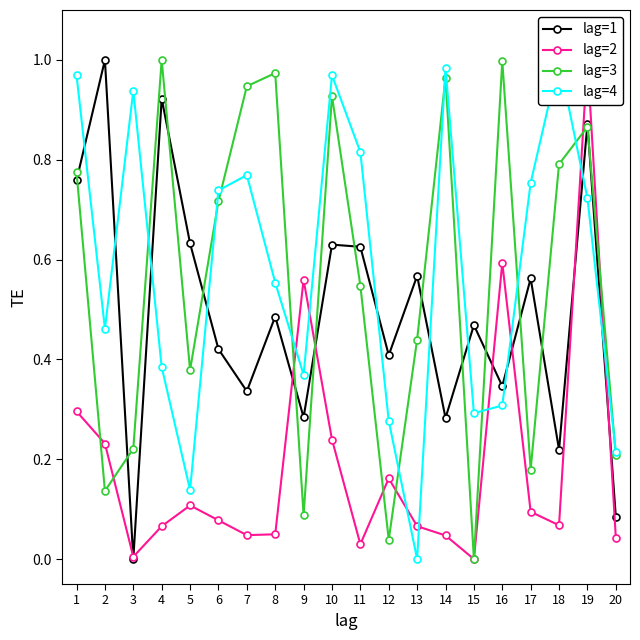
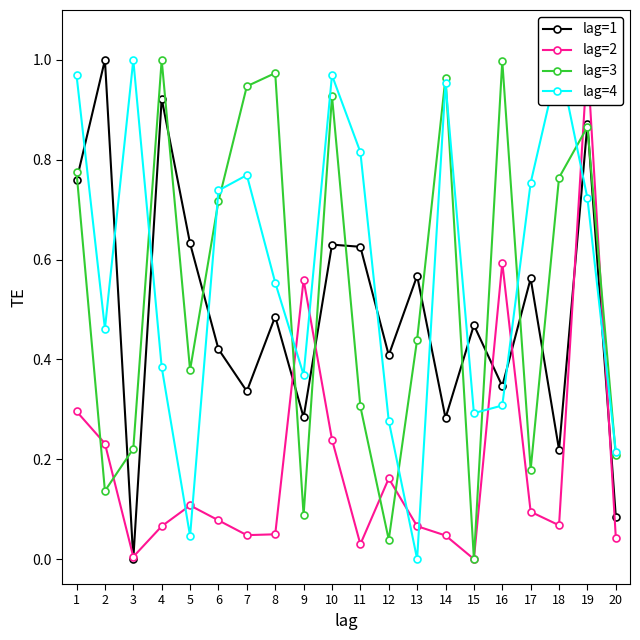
lag=4, 3: 0.94 -> 1.00
lag=4, 5: 0.14 -> 0.05
lag=3, 11: 0.55 -> 0.31
lag=4, 14: 0.98 -> 0.95
lag=3, 18: 0.79 -> 0.76
